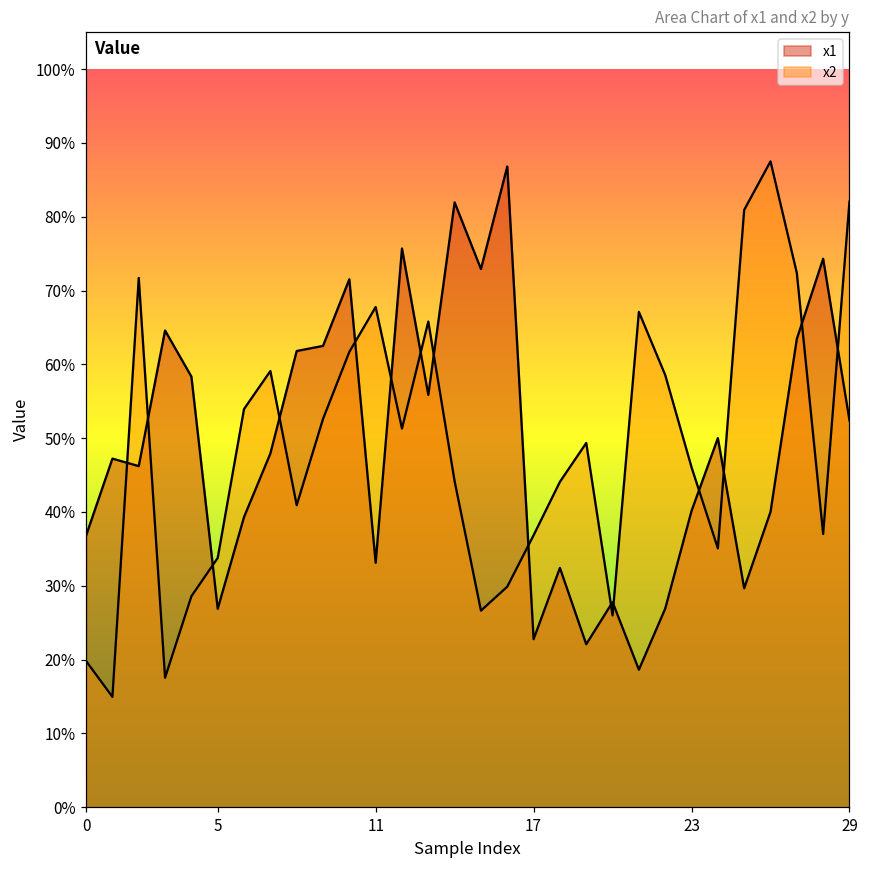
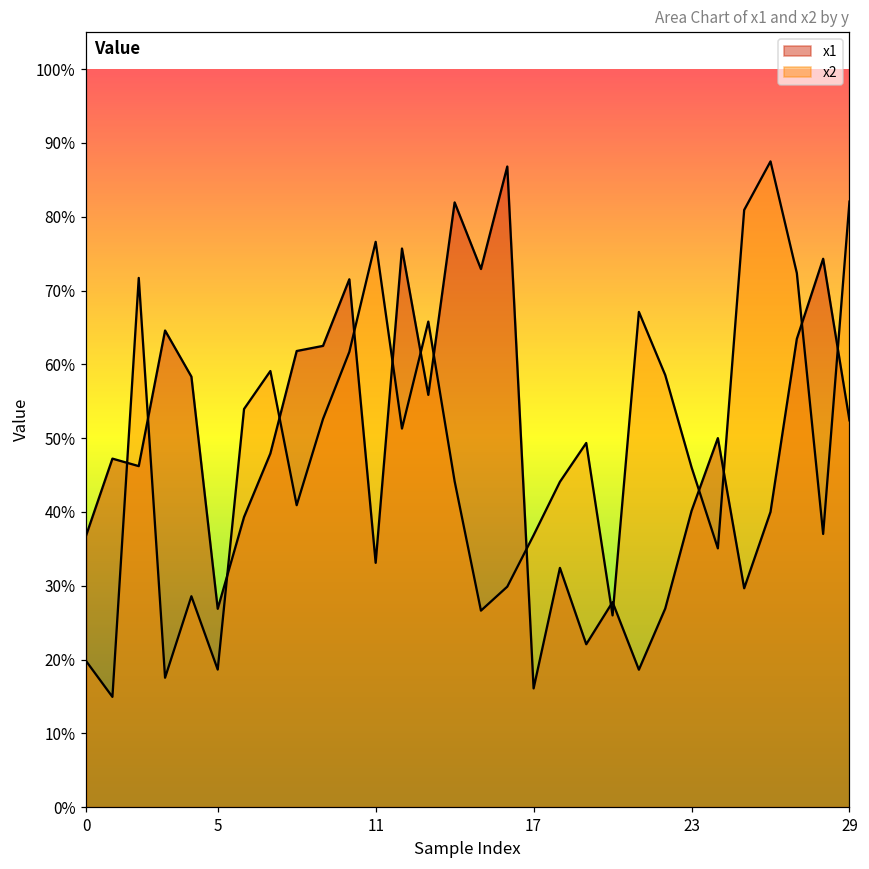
x2, 5: 34% -> 19%
x2, 11: 68% -> 77%
x1, 17: 23% -> 16%
